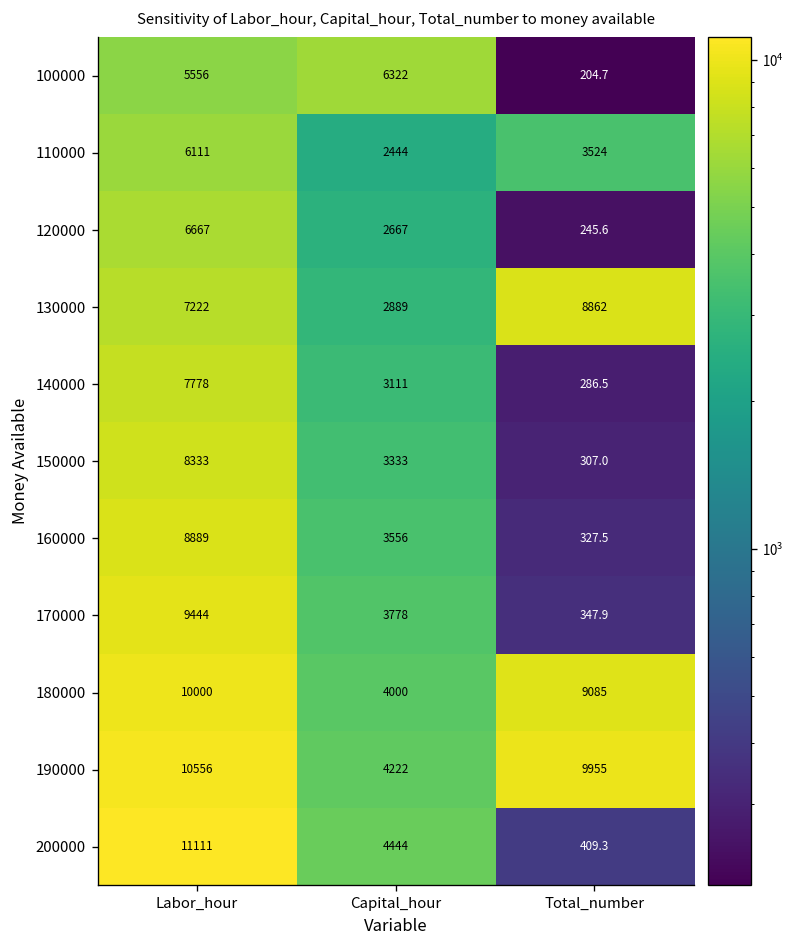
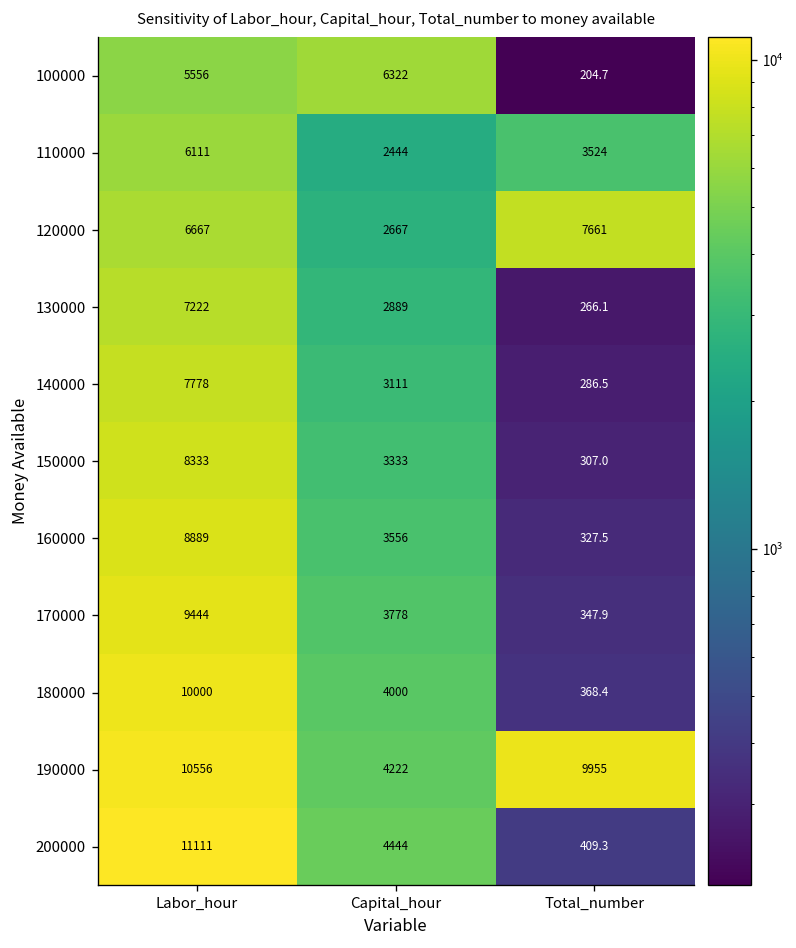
120000, Total_number: 245.6 -> 7661
130000, Total_number: 8862 -> 266.1
180000, Total_number: 9085 -> 368.4
